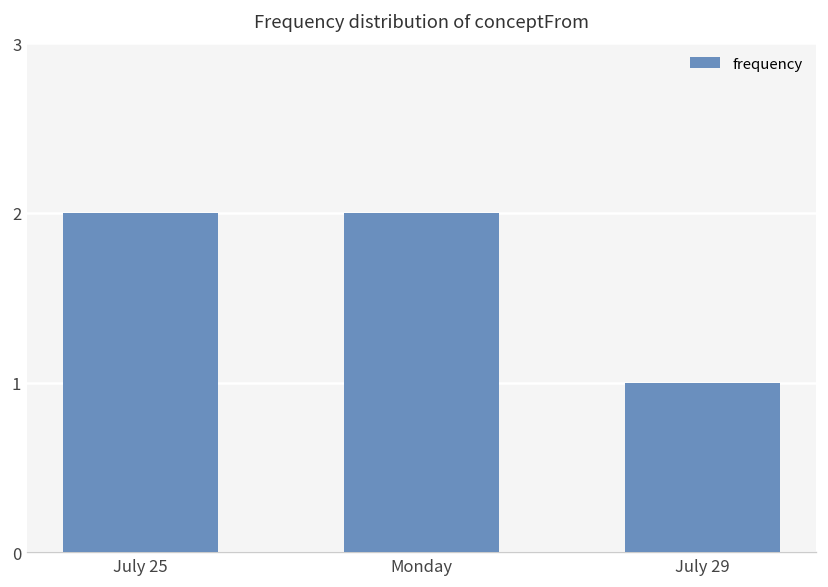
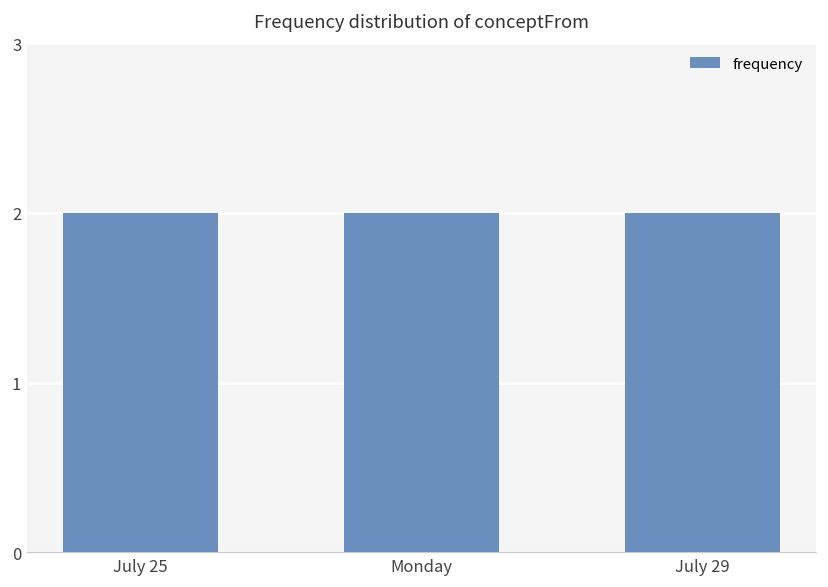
July 29: 1 -> 2
